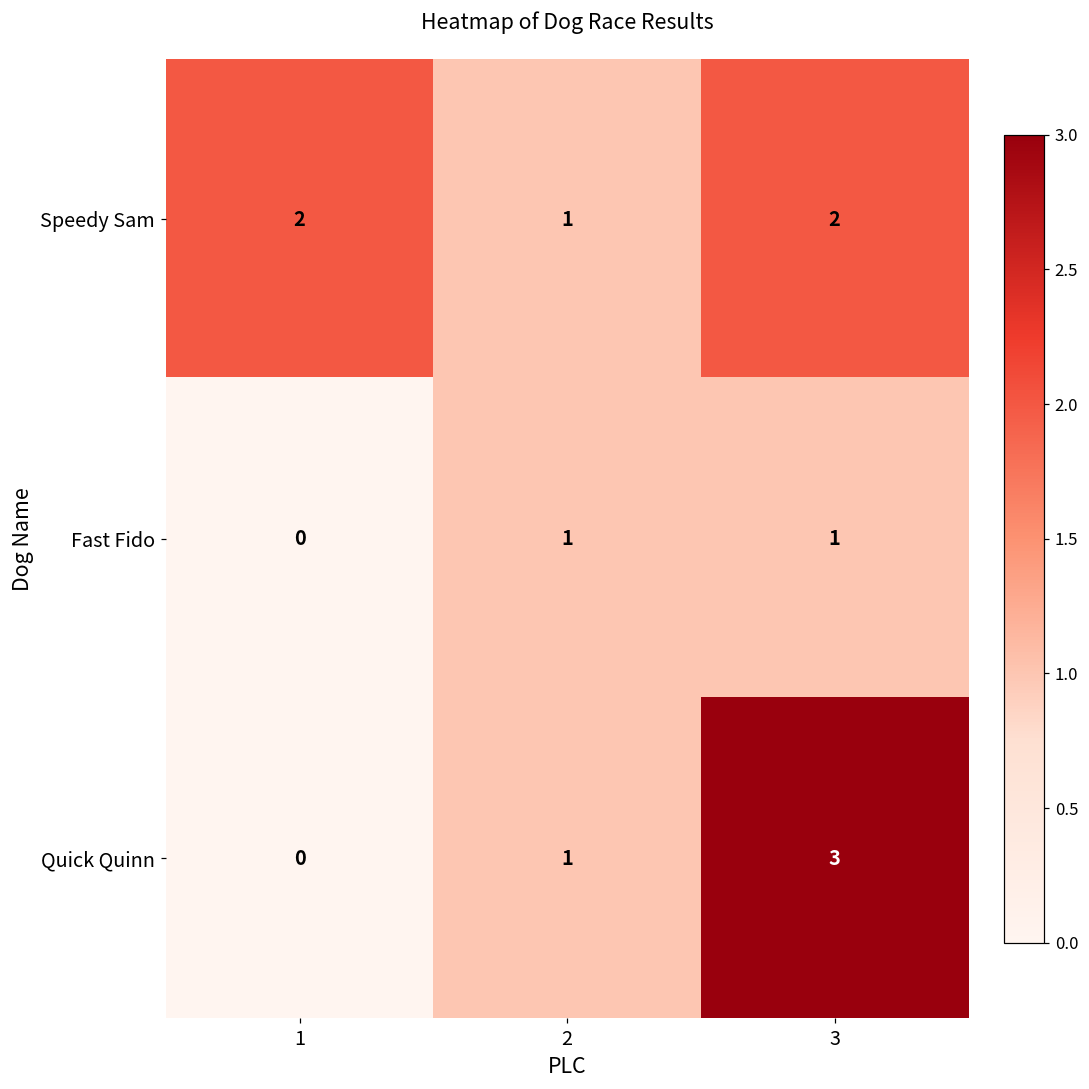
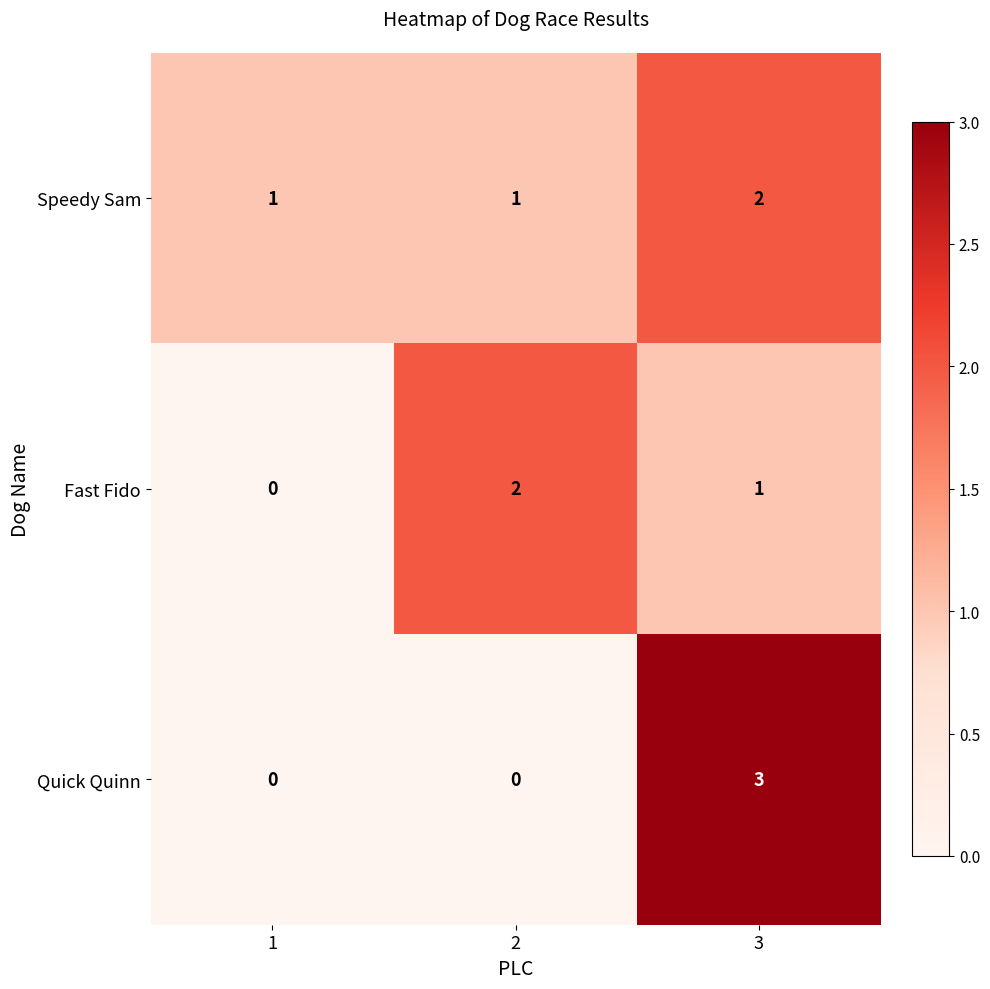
Speedy Sam, 1: 2 -> 1
Fast Fido, 2: 1 -> 2
Quick Quinn, 2: 1 -> 0
